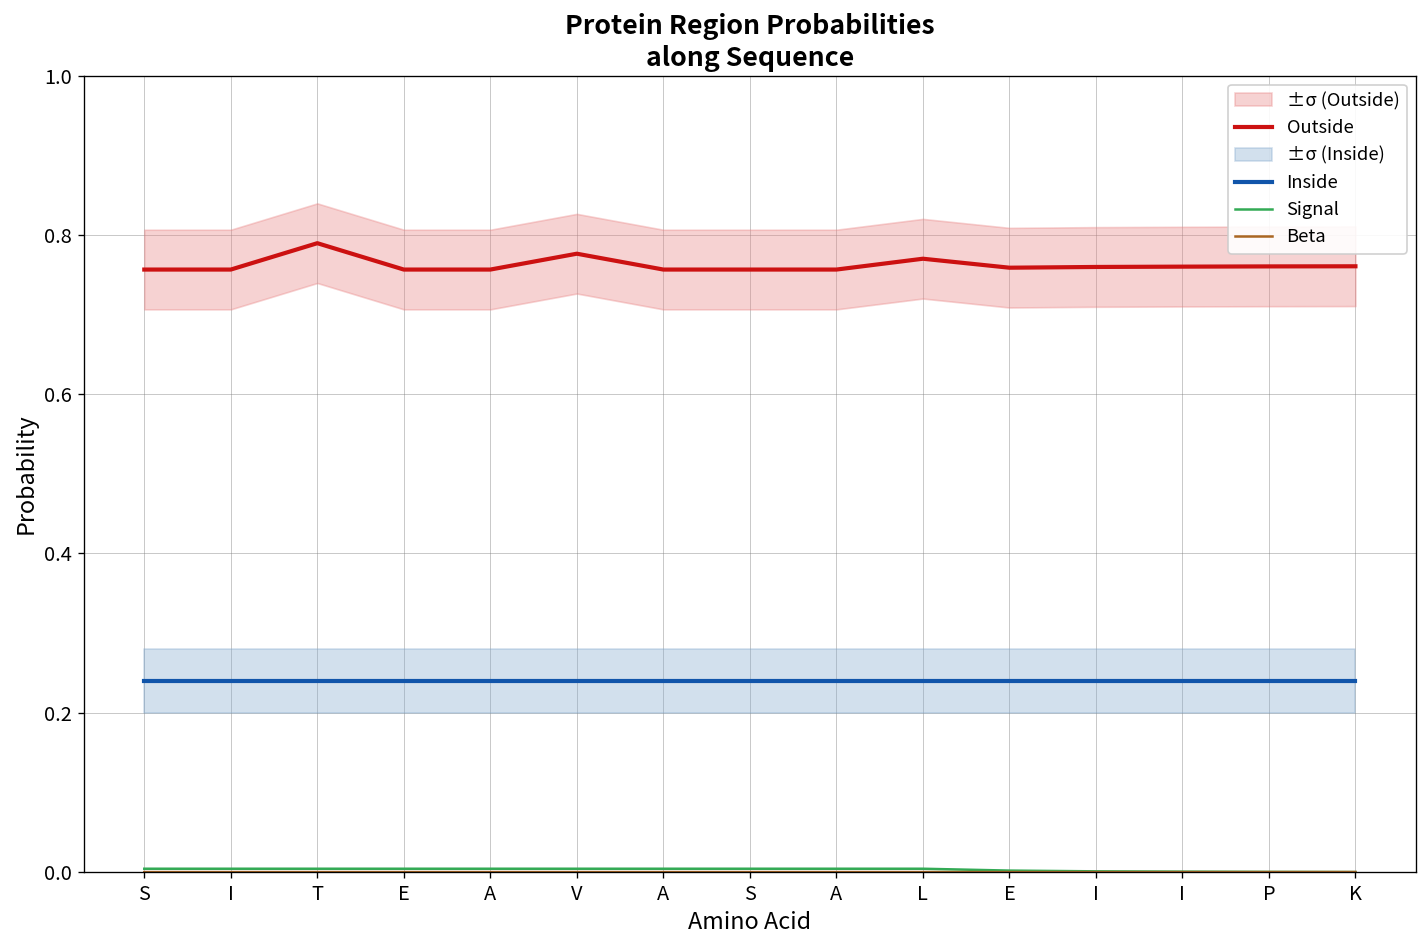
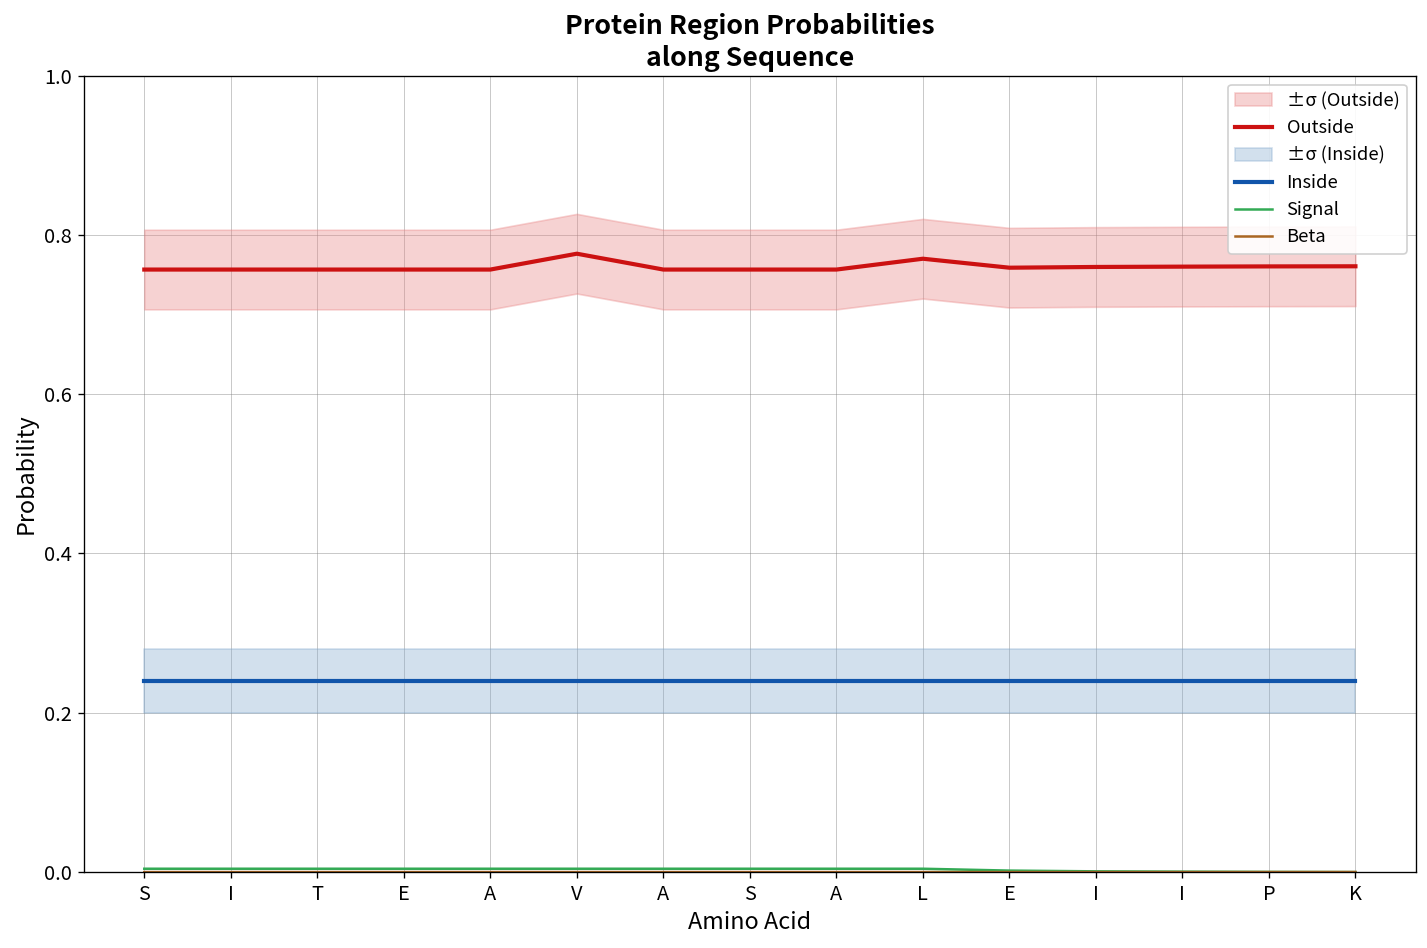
Outside, T: 0.79 -> 0.76
